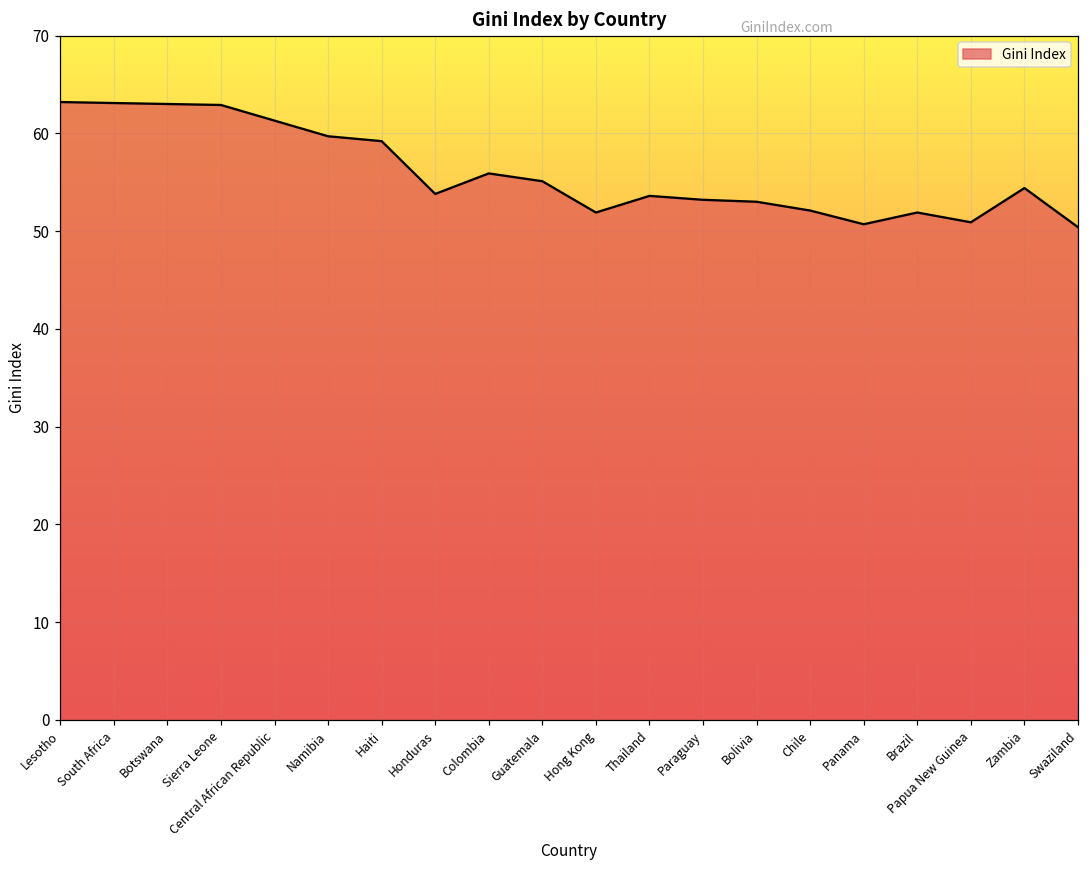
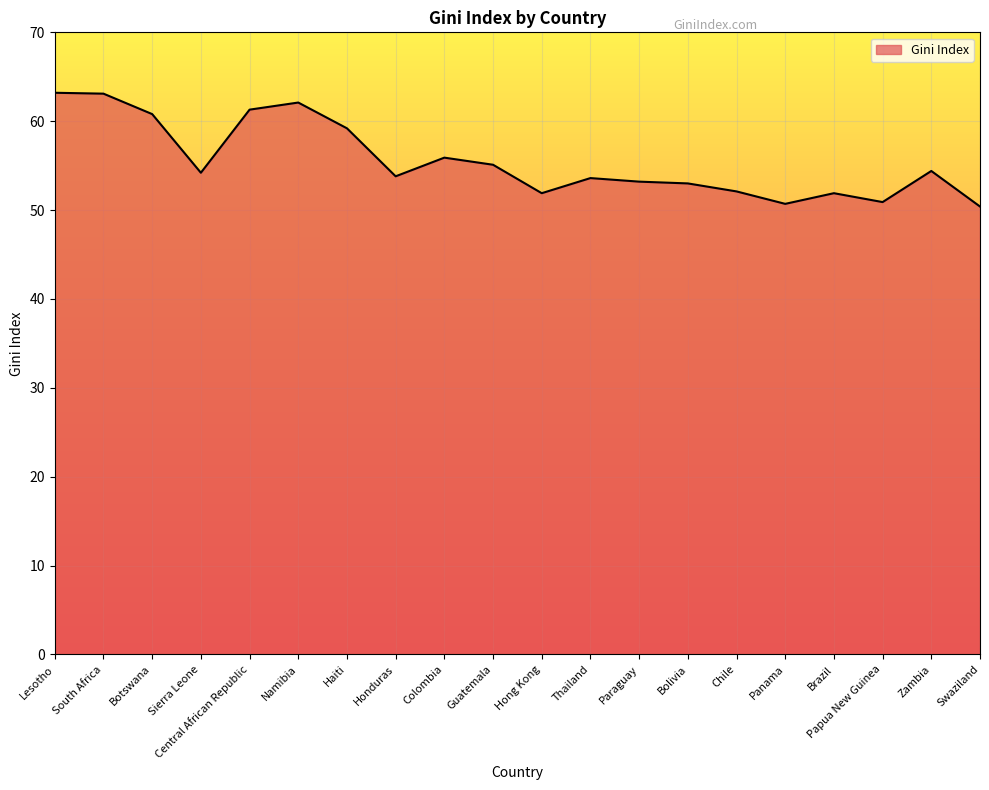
Botswana: 63 -> 61
Sierra Leone: 63 -> 54
Namibia: 60 -> 62
